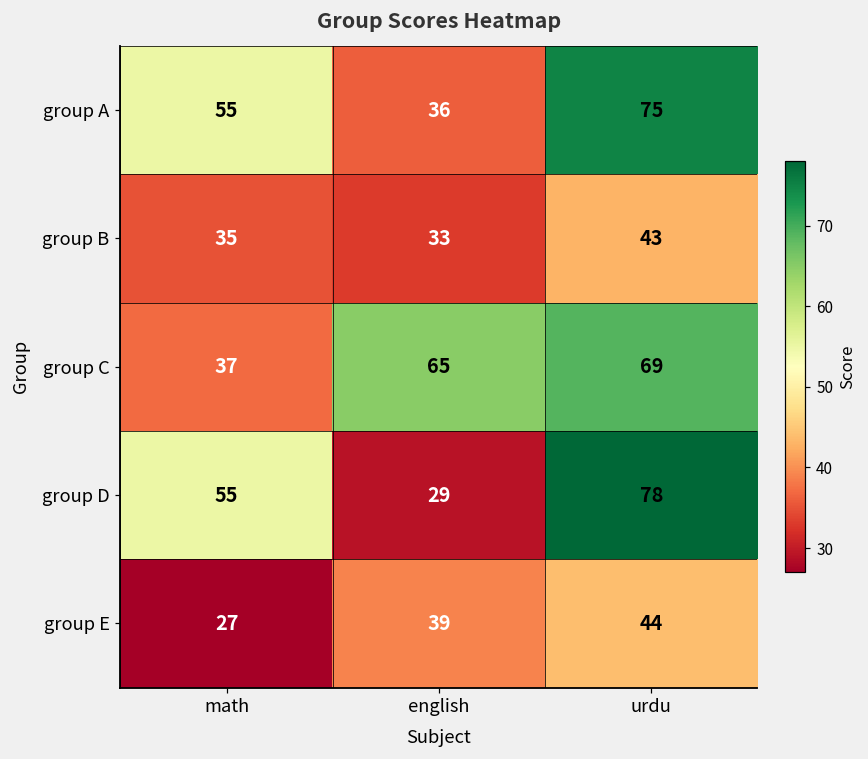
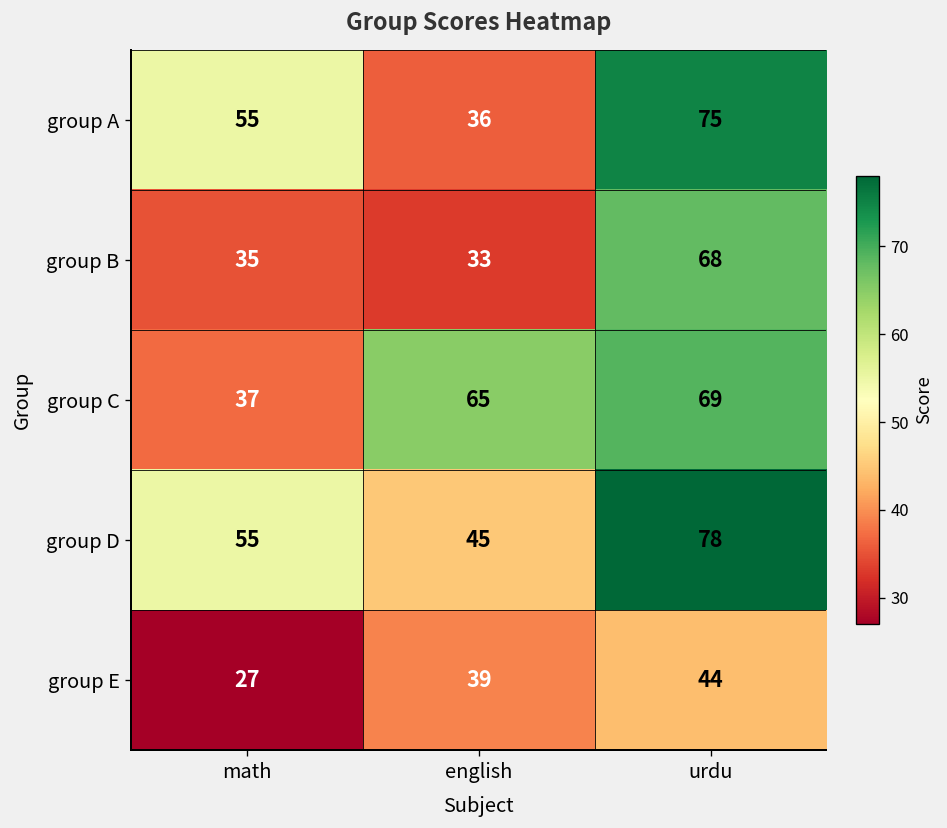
group B, urdu: 43 -> 68
group D, english: 29 -> 45
